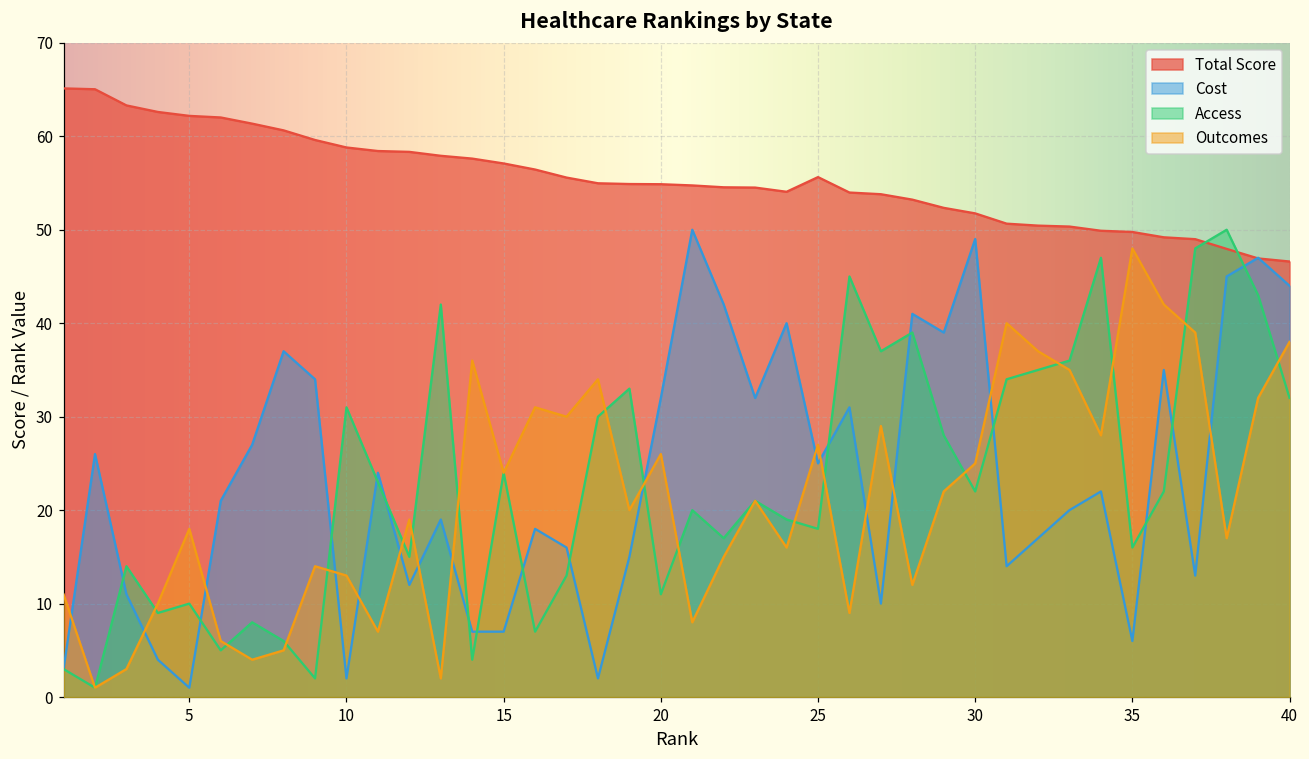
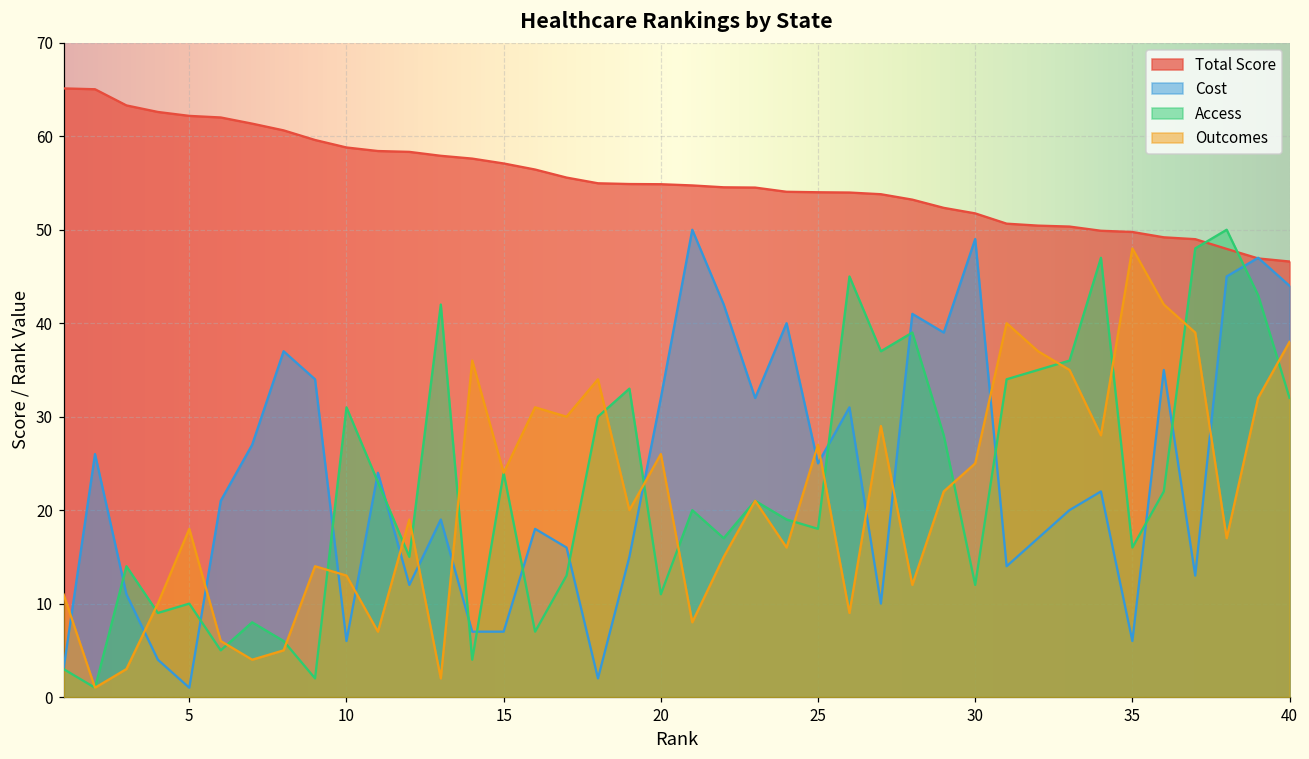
Cost, 10: 2 -> 6
Total Score, 25: 56 -> 54
Access, 30: 22 -> 12
